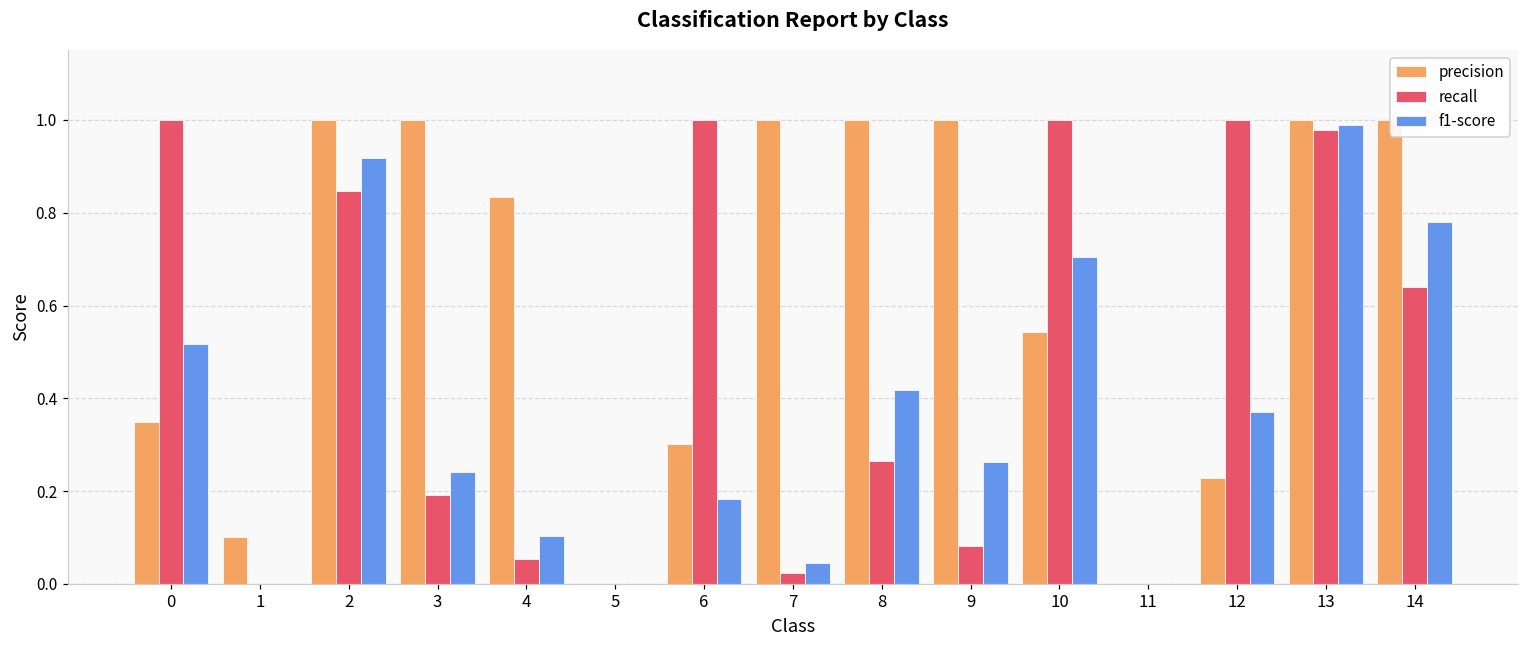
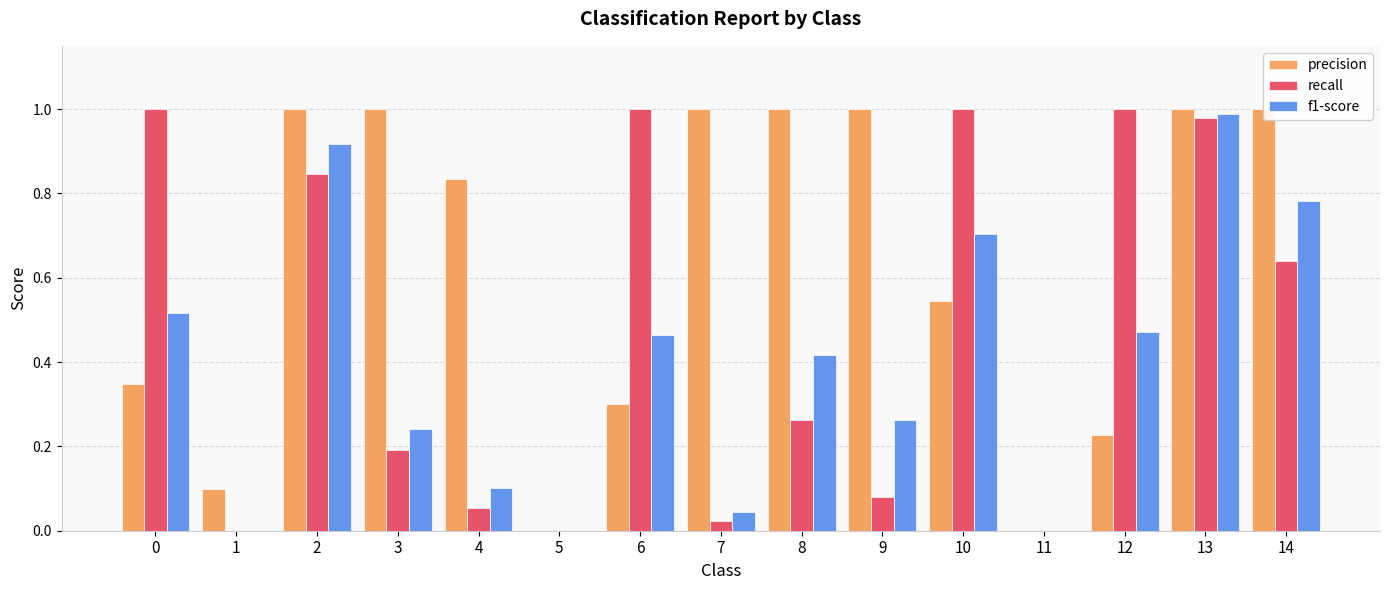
f1-score, 6: 0.18 -> 0.46
f1-score, 12: 0.37 -> 0.47
